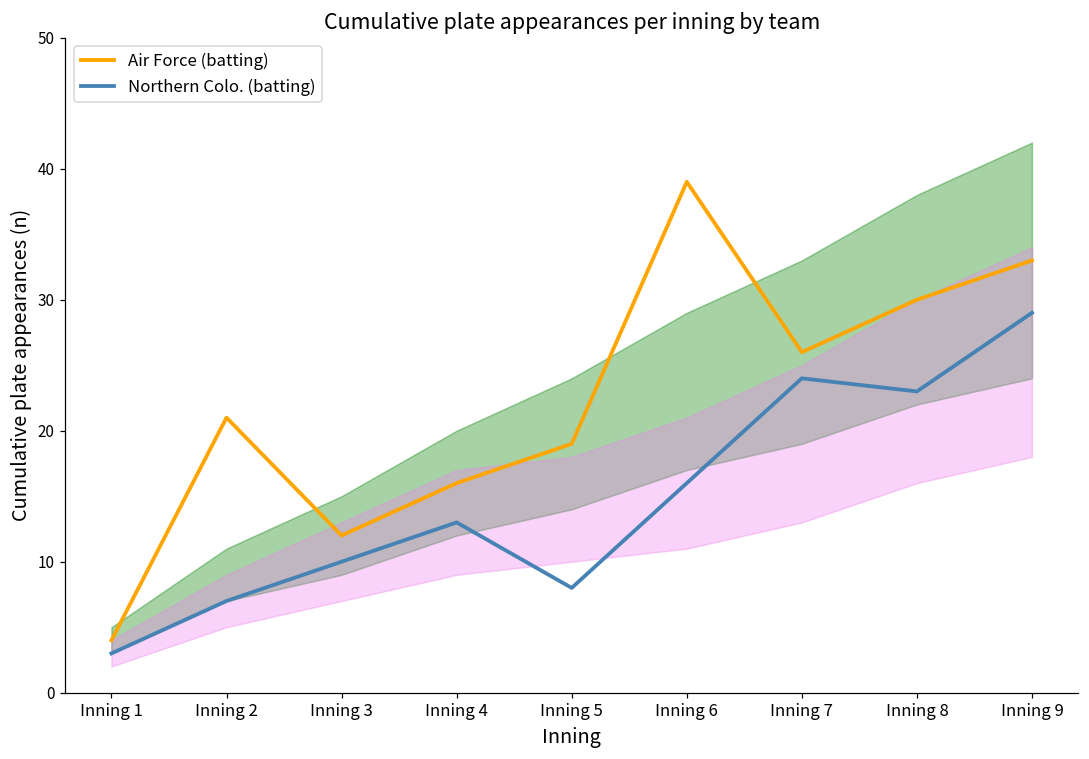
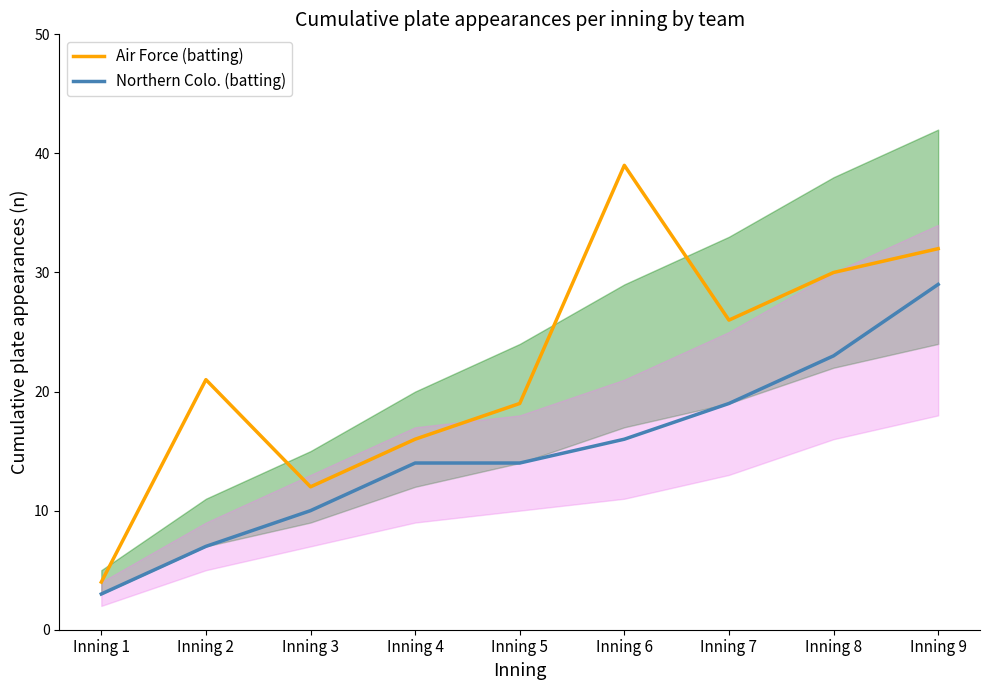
Northern Colo. (batting), Inning 4: 13 -> 14
Northern Colo. (batting), Inning 5: 8 -> 14
Northern Colo. (batting), Inning 7: 24 -> 19
Air Force (batting), Inning 9: 33 -> 32
